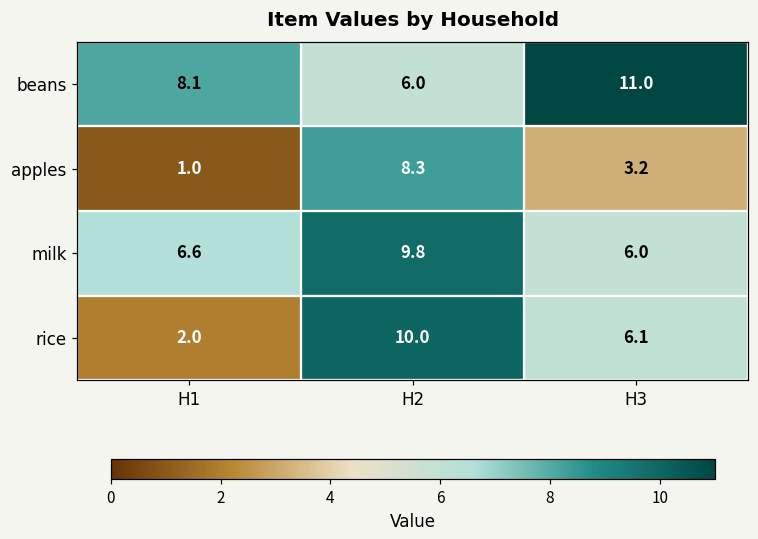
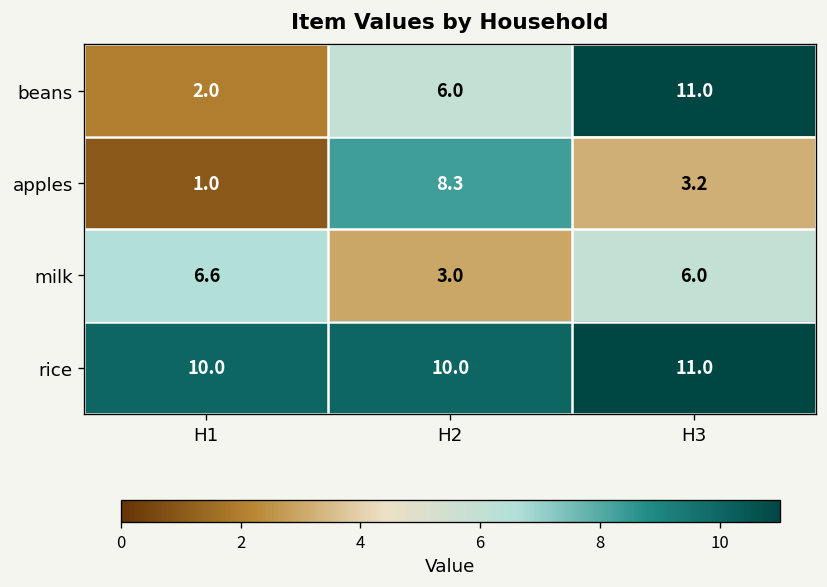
beans, H1: 8.1 -> 2.0
milk, H2: 9.8 -> 3.0
rice, H1: 2.0 -> 10.0
rice, H3: 6.1 -> 11.0
